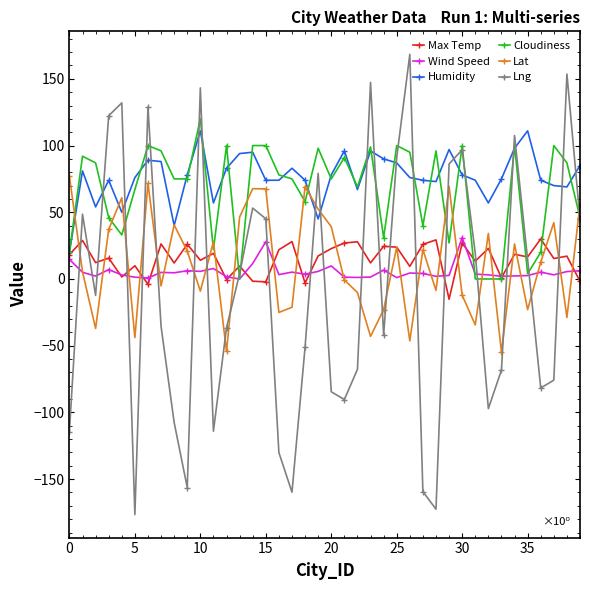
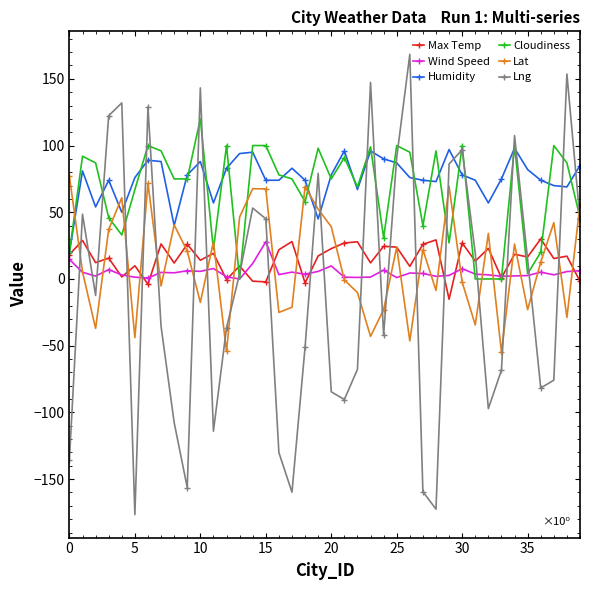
Lng, 0: -114 -> -135
Humidity, 10: 111 -> 88
Lat, 10: -9 -> -18
Wind Speed, 30: 31 -> 8
Lat, 30: -12 -> -2
Humidity, 35: 111 -> 82
